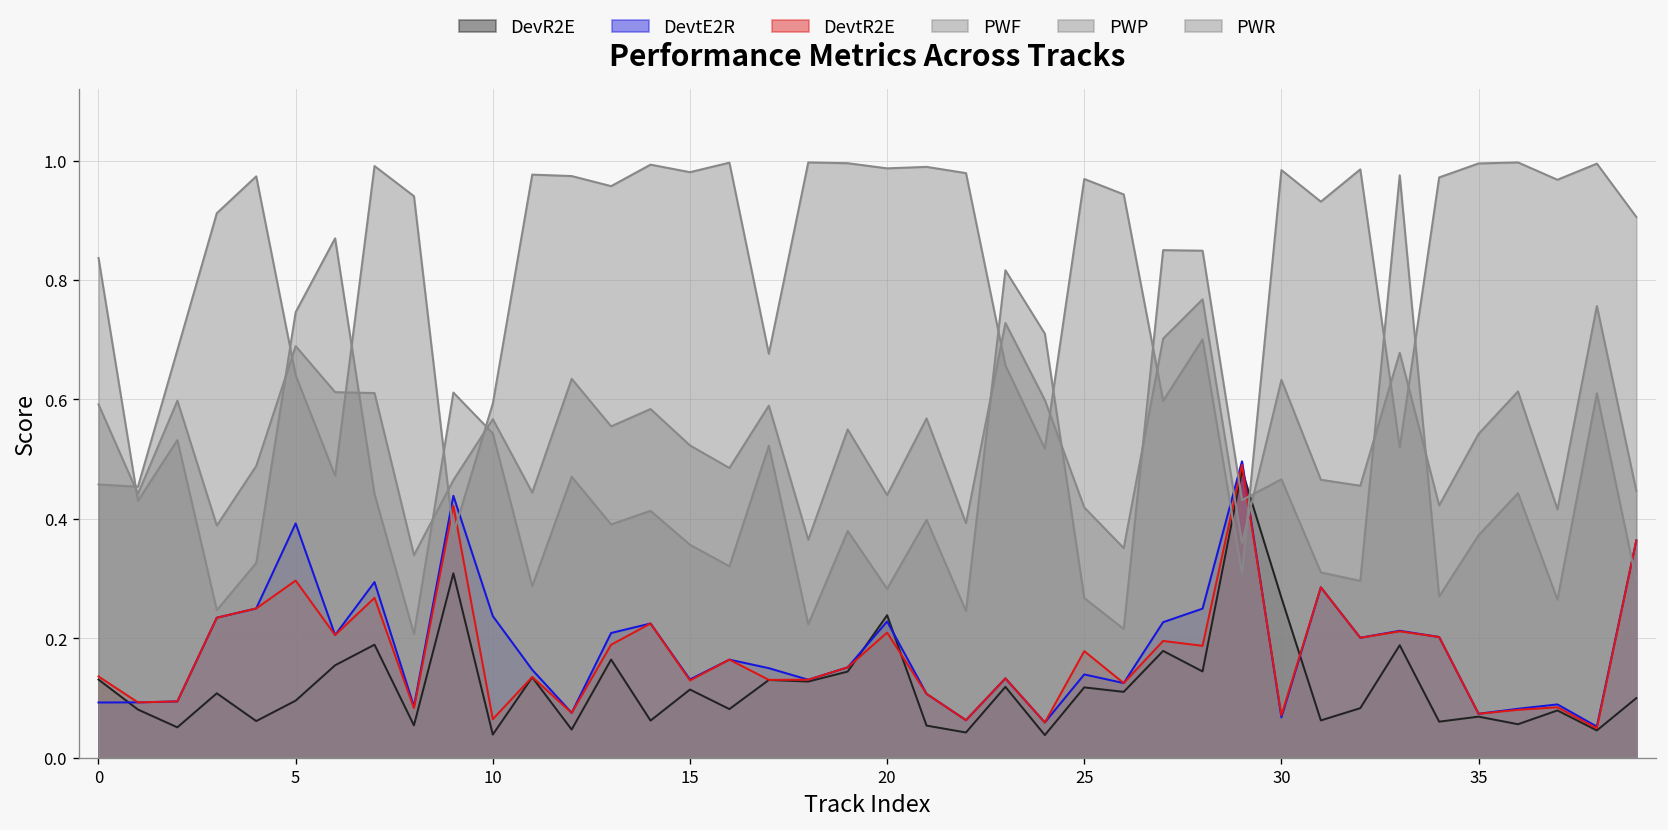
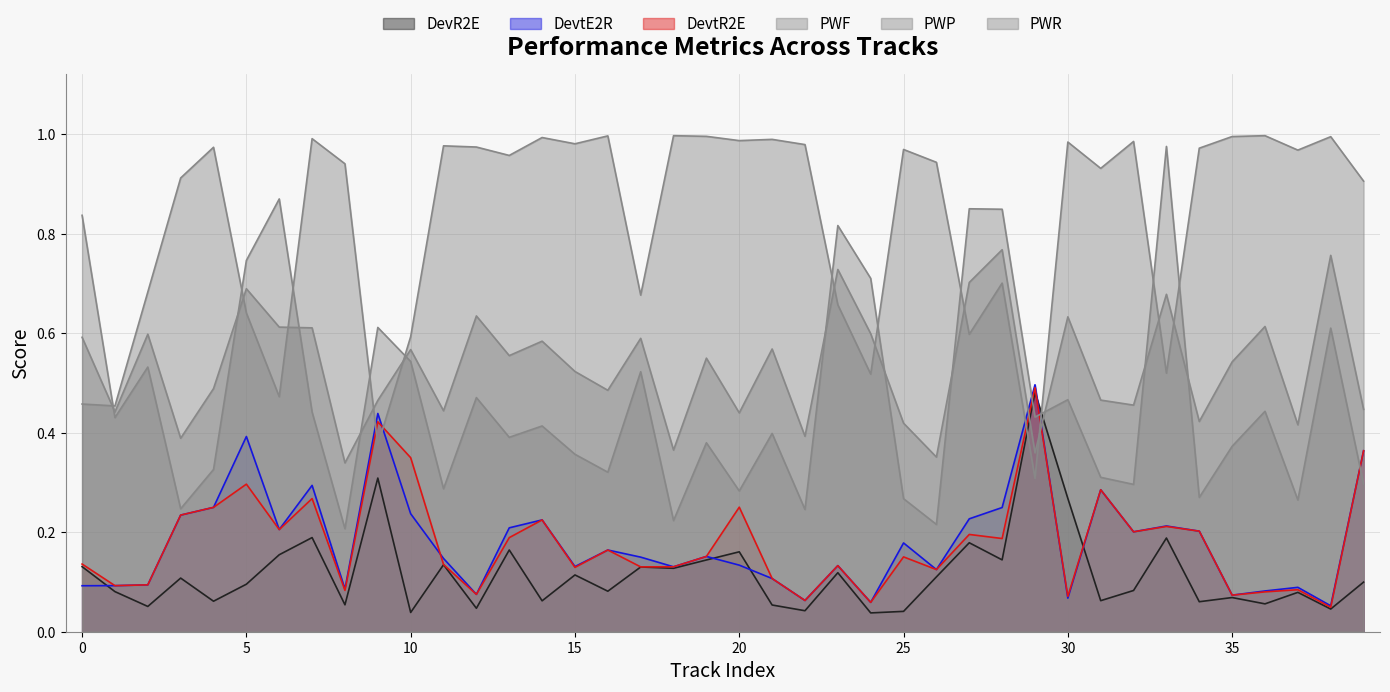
DevtR2E, 10: 0.06 -> 0.35
DevR2E, 20: 0.24 -> 0.16
DevtE2R, 20: 0.23 -> 0.13
DevtR2E, 20: 0.21 -> 0.25
DevR2E, 25: 0.12 -> 0.04
DevtE2R, 25: 0.14 -> 0.18
DevtR2E, 25: 0.18 -> 0.15
